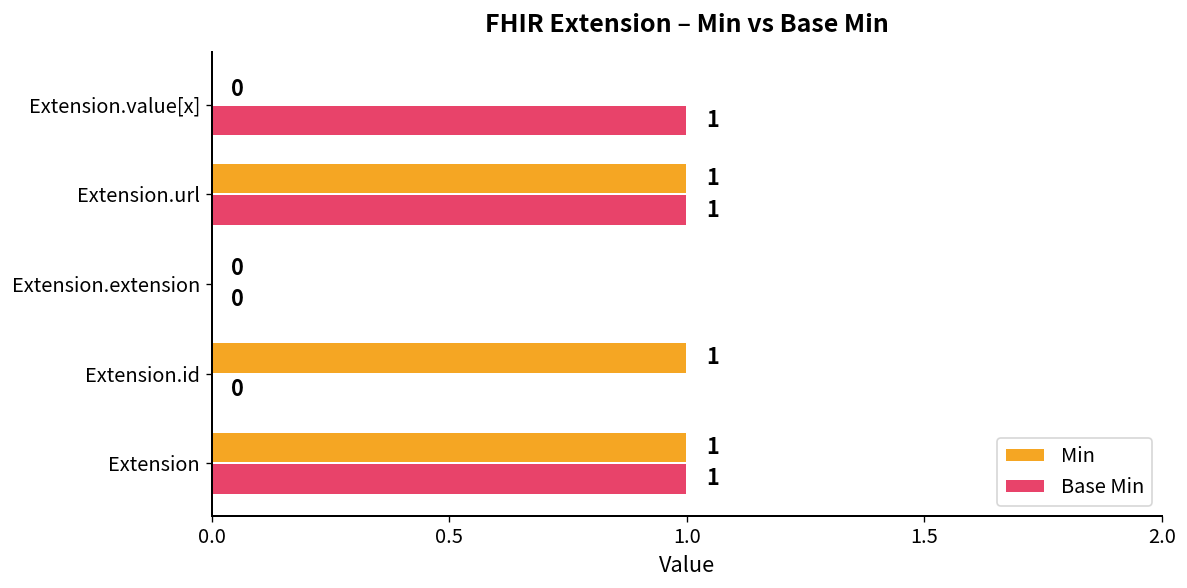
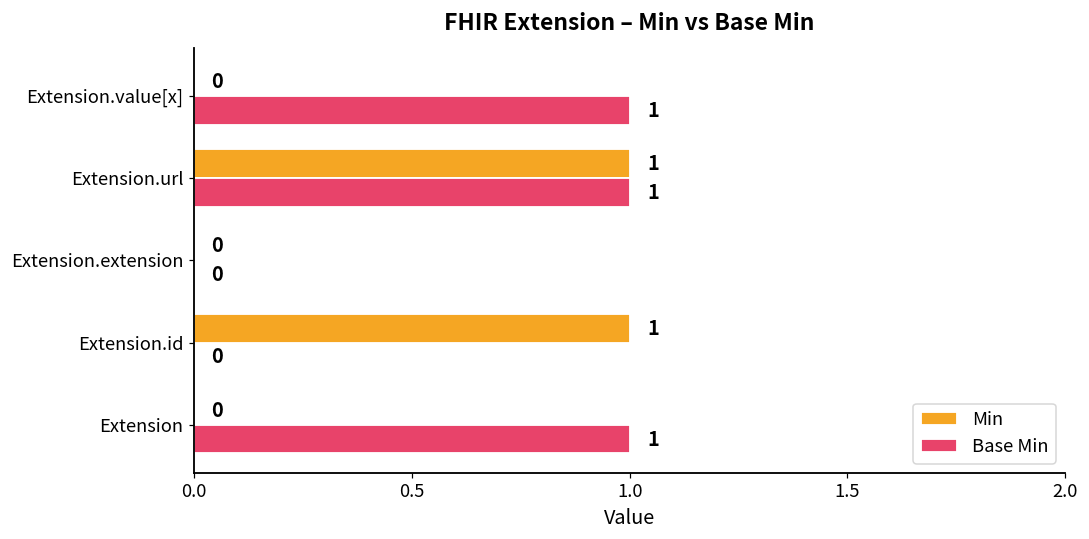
Min, Extension: 1 -> 0
